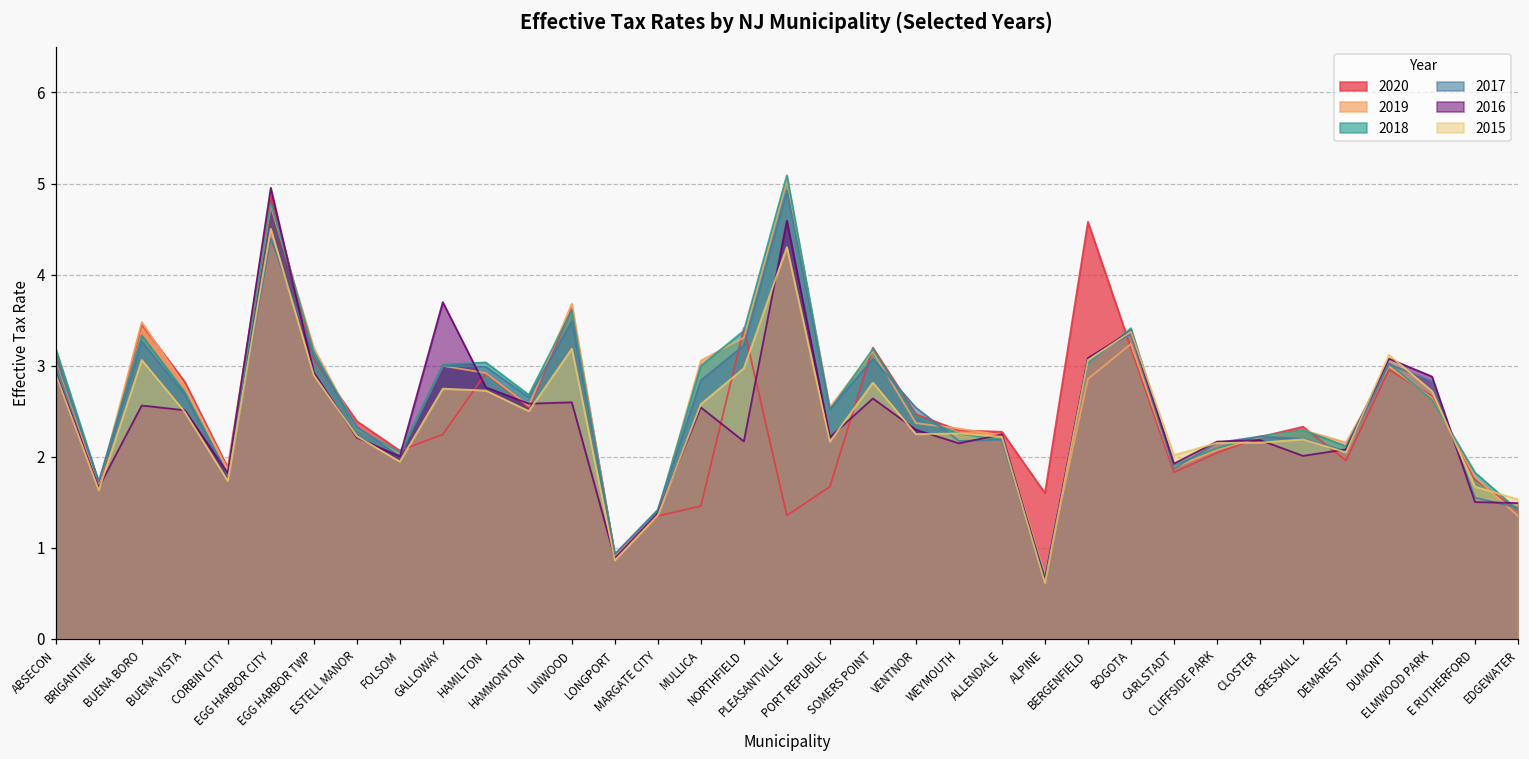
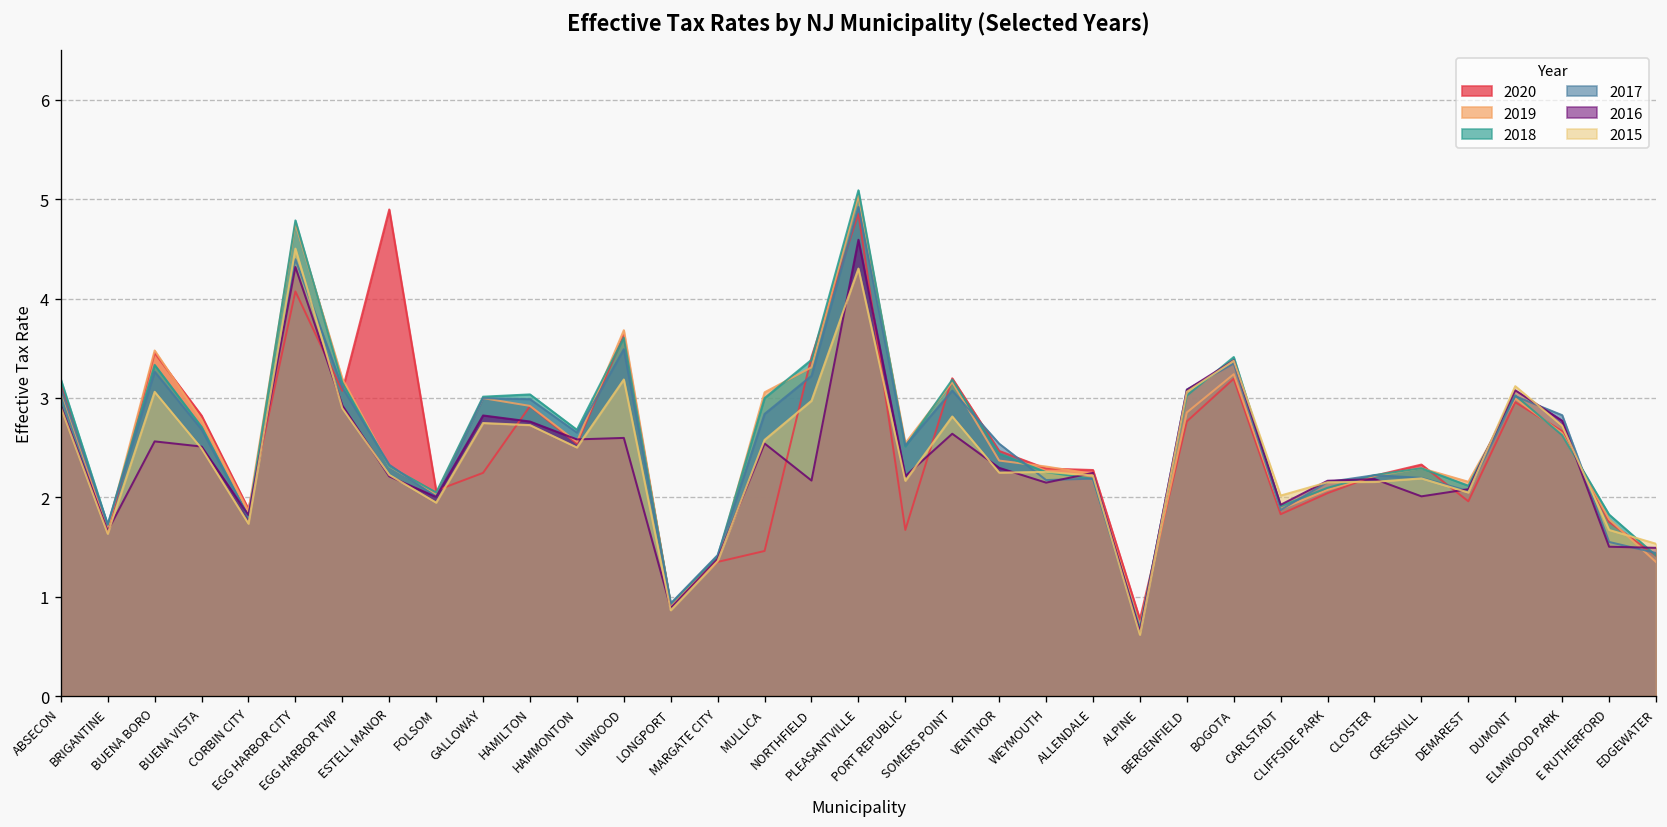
2020, EGG HARBOR CITY: 4.9 -> 4.1
2016, EGG HARBOR CITY: 5.0 -> 4.3
2020, ESTELL MANOR: 2.4 -> 4.9
2016, GALLOWAY: 3.7 -> 2.8
2020, PLEASANTVILLE: 1.4 -> 4.9
2020, ALPINE: 1.6 -> 0.8
2020, BERGENFIELD: 4.6 -> 2.8
2016, ELMWOOD PARK: 2.9 -> 2.8
